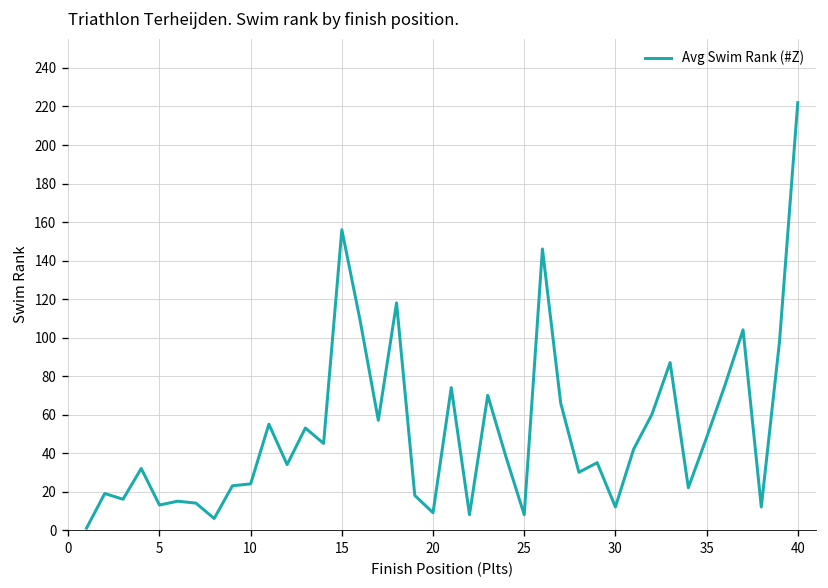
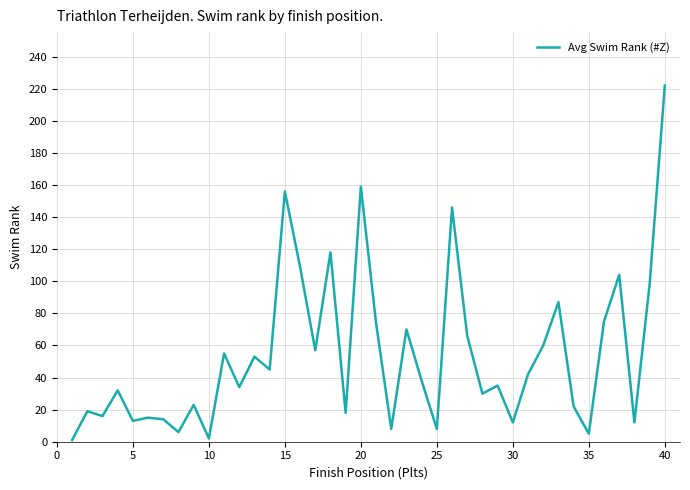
10: 24 -> 2
20: 9 -> 159
35: 48 -> 5
